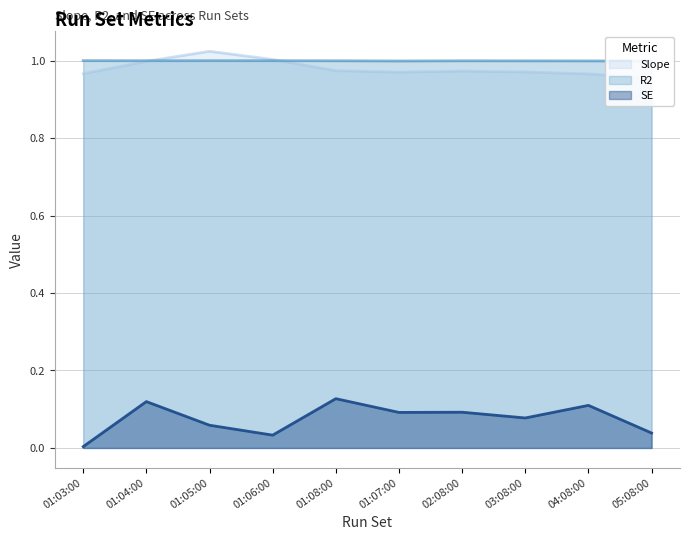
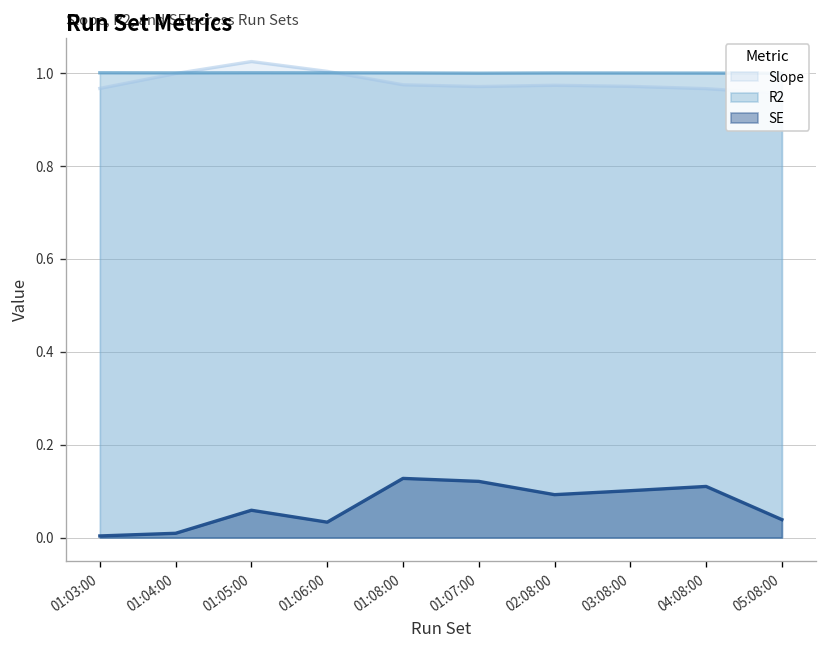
SE, 01:04:00: 0.12 -> 0.01
SE, 01:07:00: 0.09 -> 0.12
SE, 03:08:00: 0.08 -> 0.10
